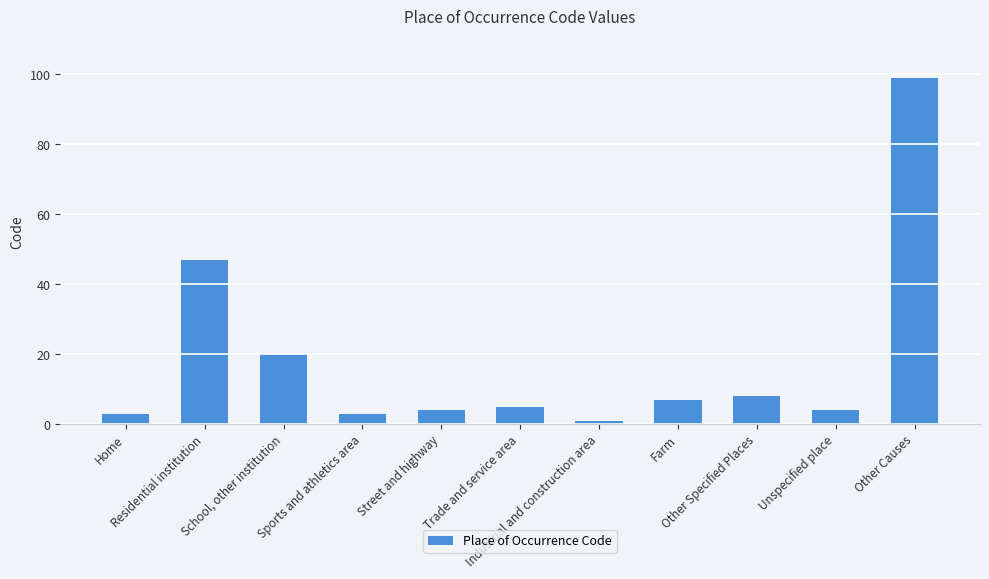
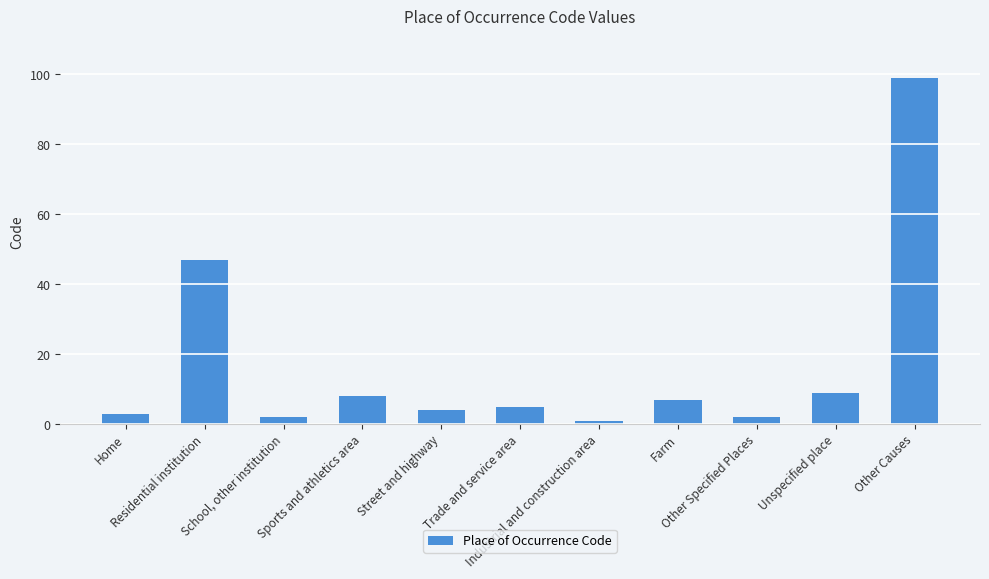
School, other institution: 20 -> 2
Sports and athletics area: 3 -> 8
Other Specified Places: 8 -> 2
Unspecified place: 4 -> 9
